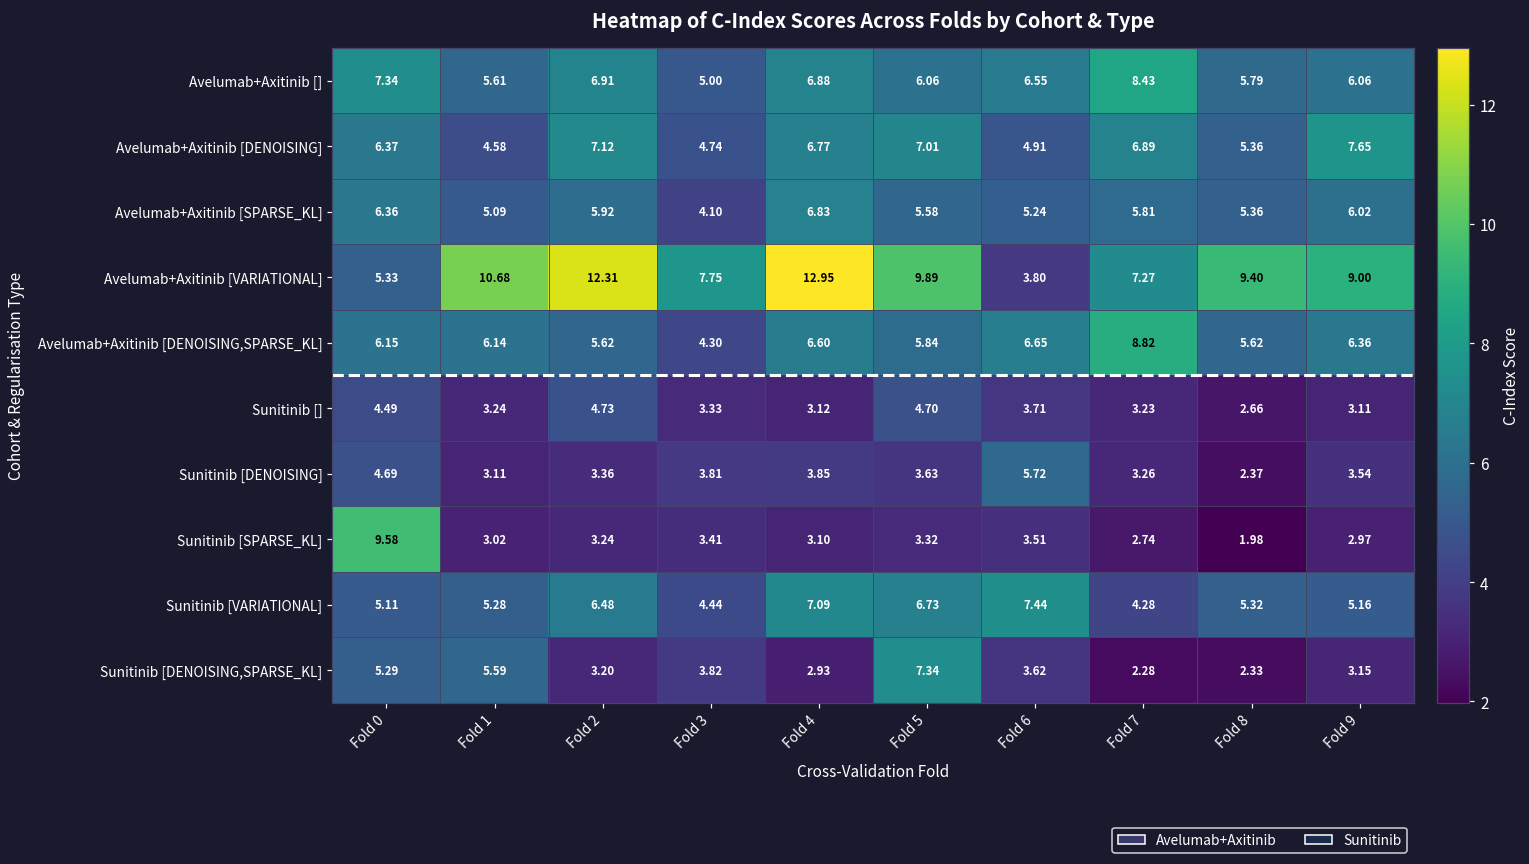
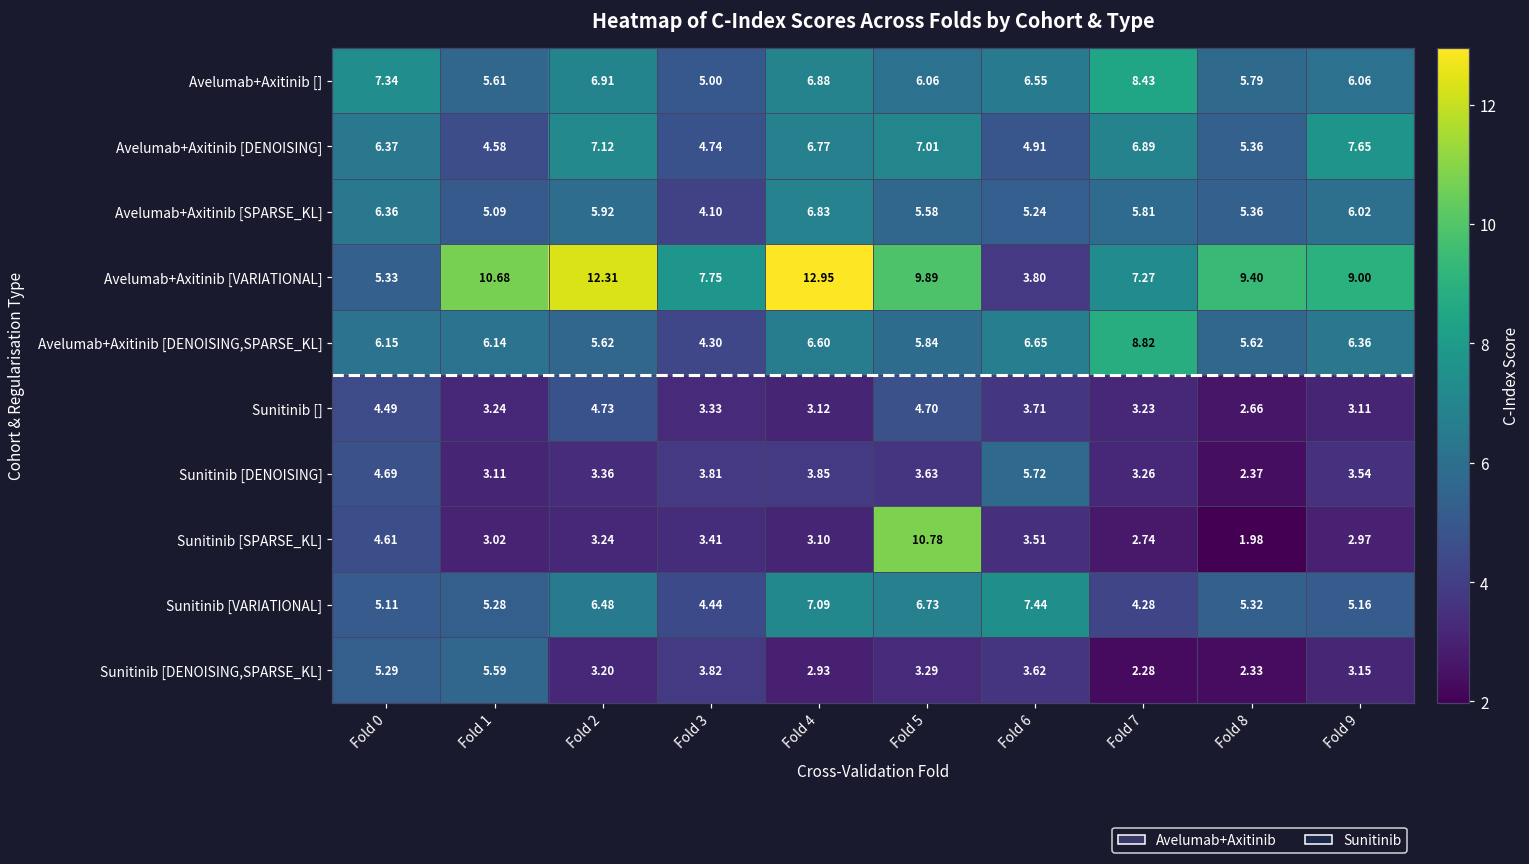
Sunitinib [SPARSE_KL], Fold 0: 9.58 -> 4.61
Sunitinib [SPARSE_KL], Fold 5: 3.32 -> 10.78
Sunitinib [DENOISING,SPARSE_KL], Fold 5: 7.34 -> 3.29
